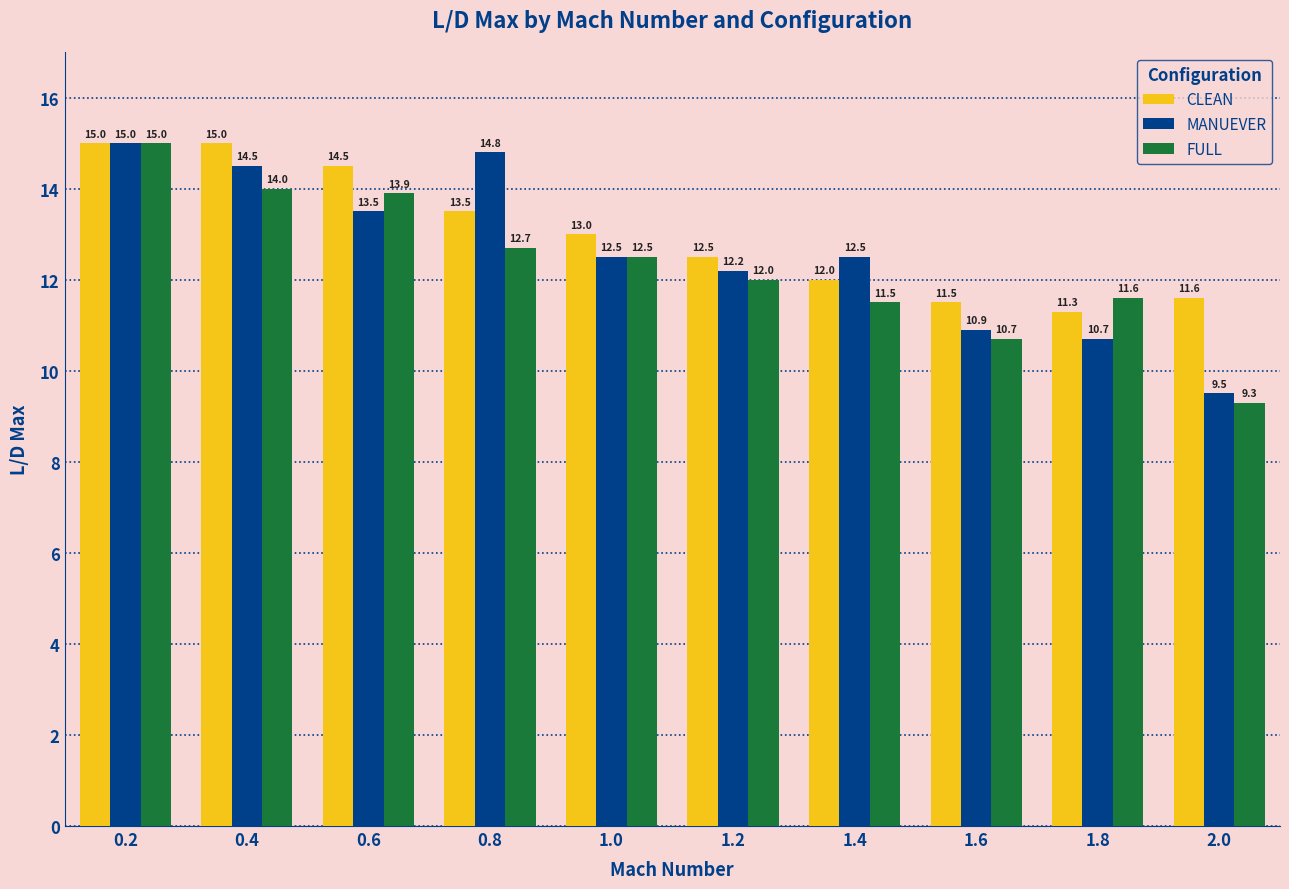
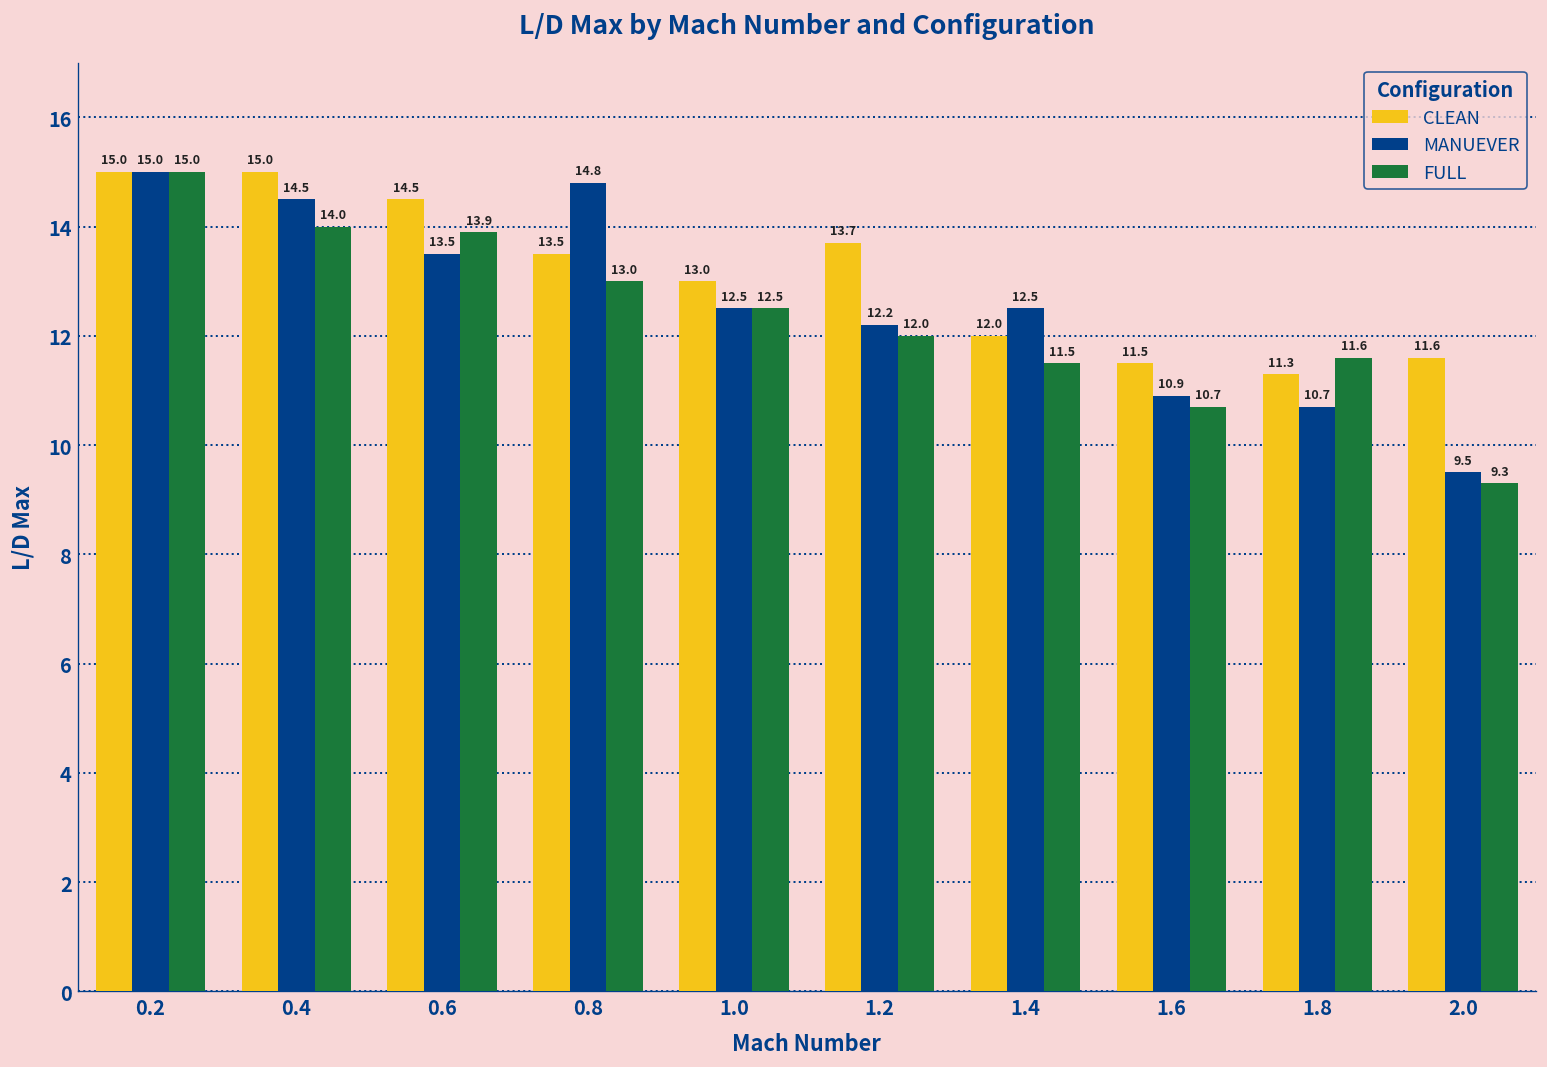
FULL, 0.8: 12.7 -> 13.0
CLEAN, 1.2: 12.5 -> 13.7
